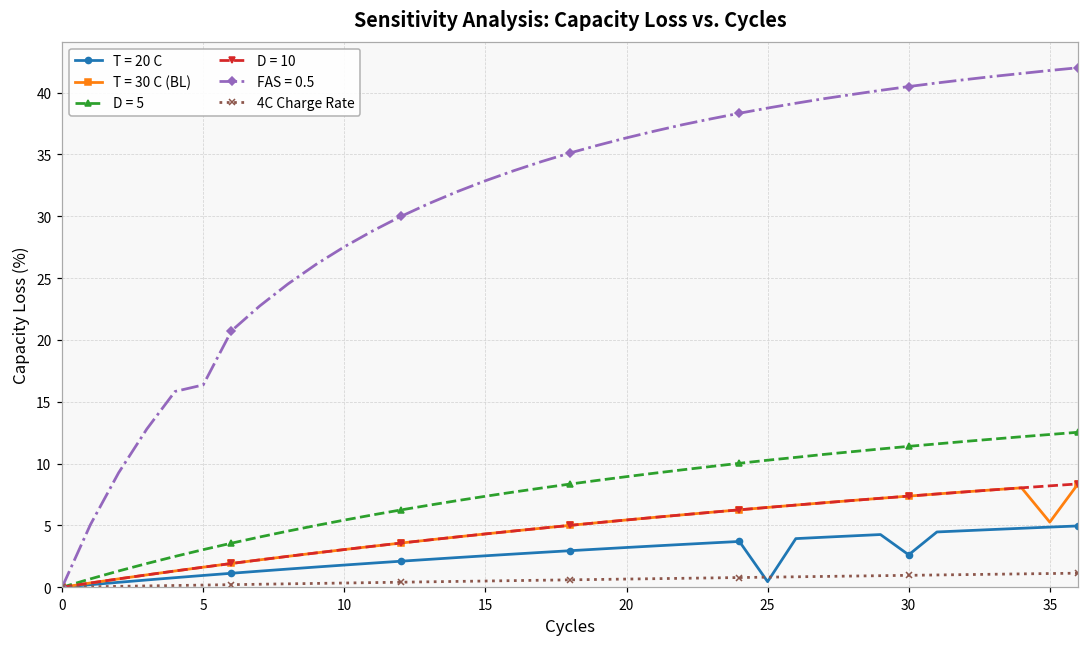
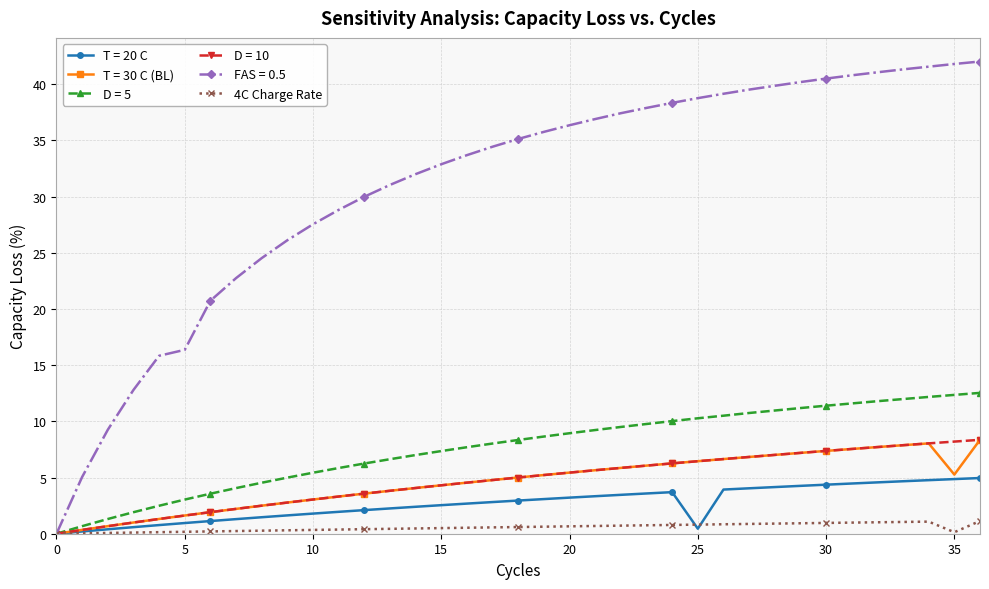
T = 20 C, 30: 2.6 -> 4.4
4C Charge Rate, 35: 1.1 -> 0.1
